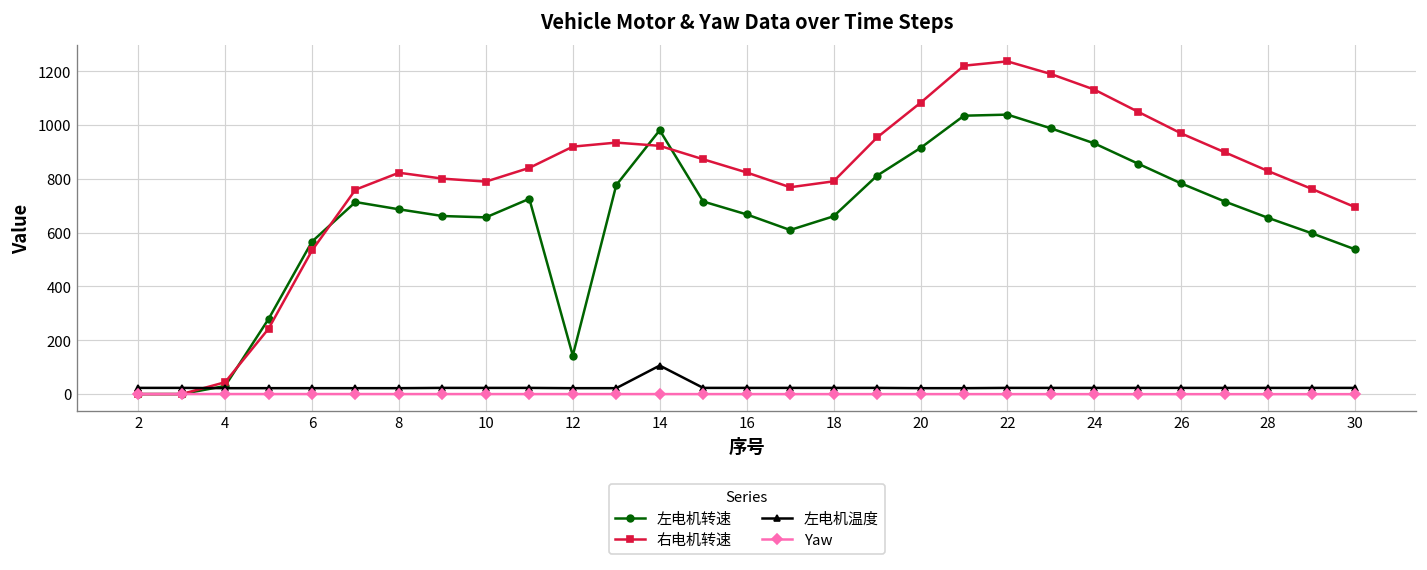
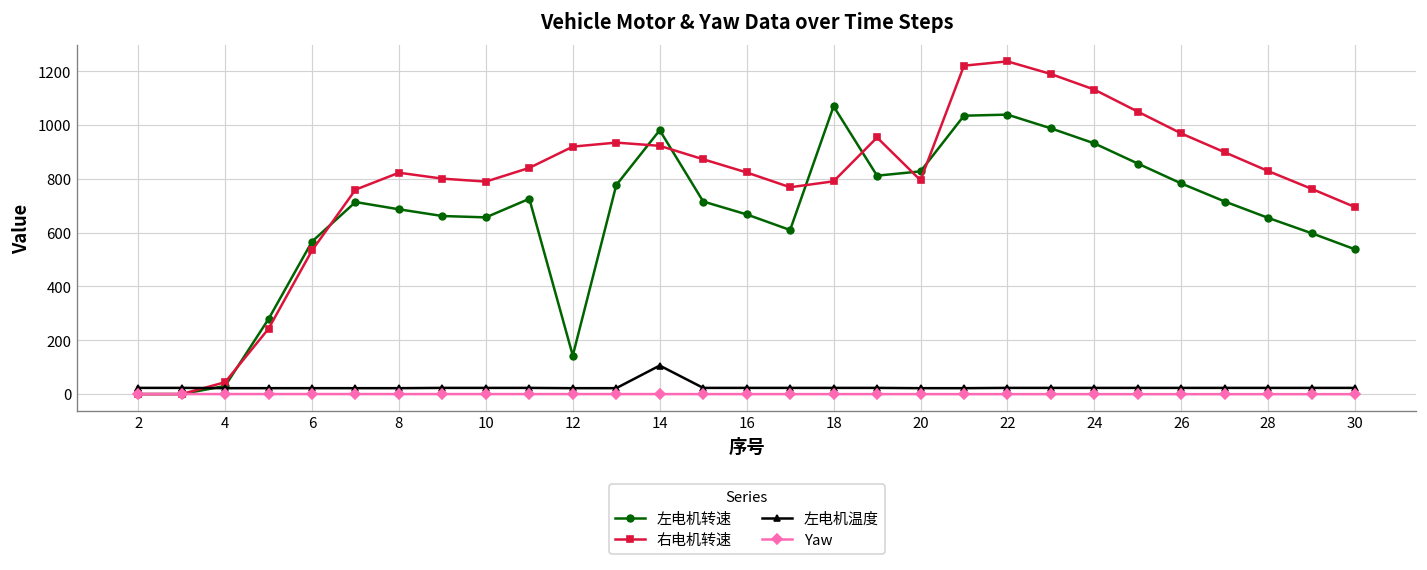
左电机转速, 18: 660 -> 1070
左电机转速, 20: 920 -> 830
右电机转速, 20: 1080 -> 800
